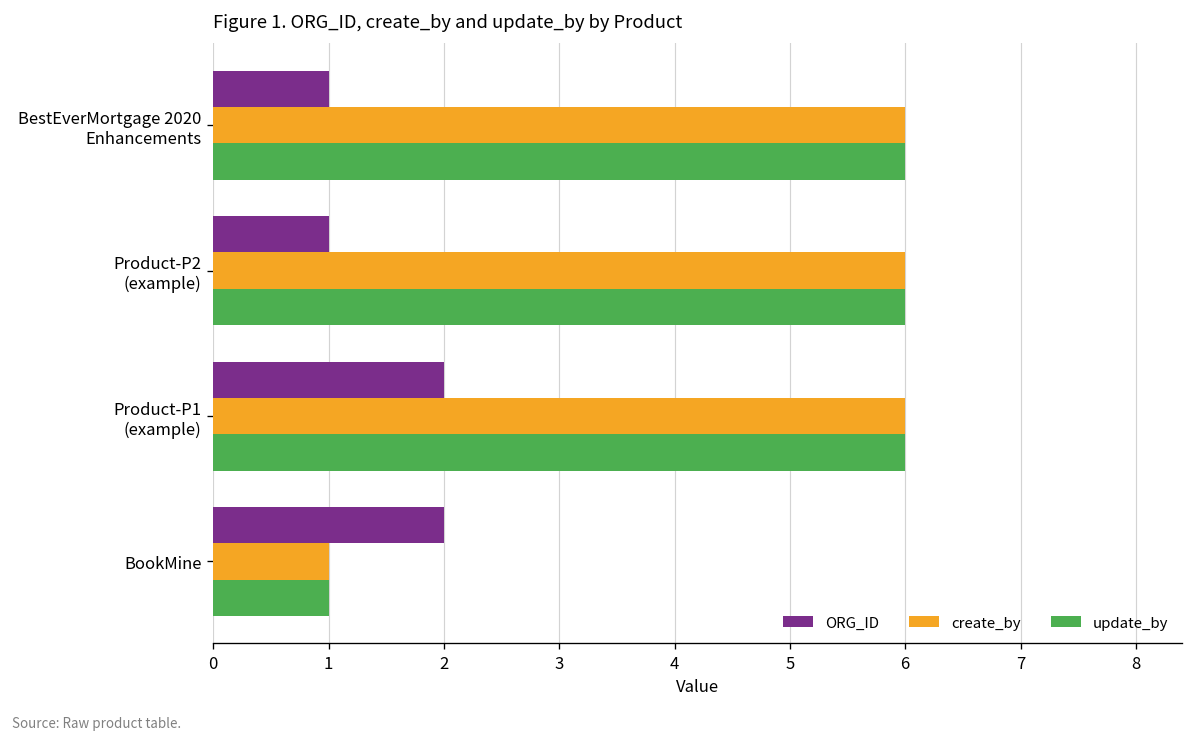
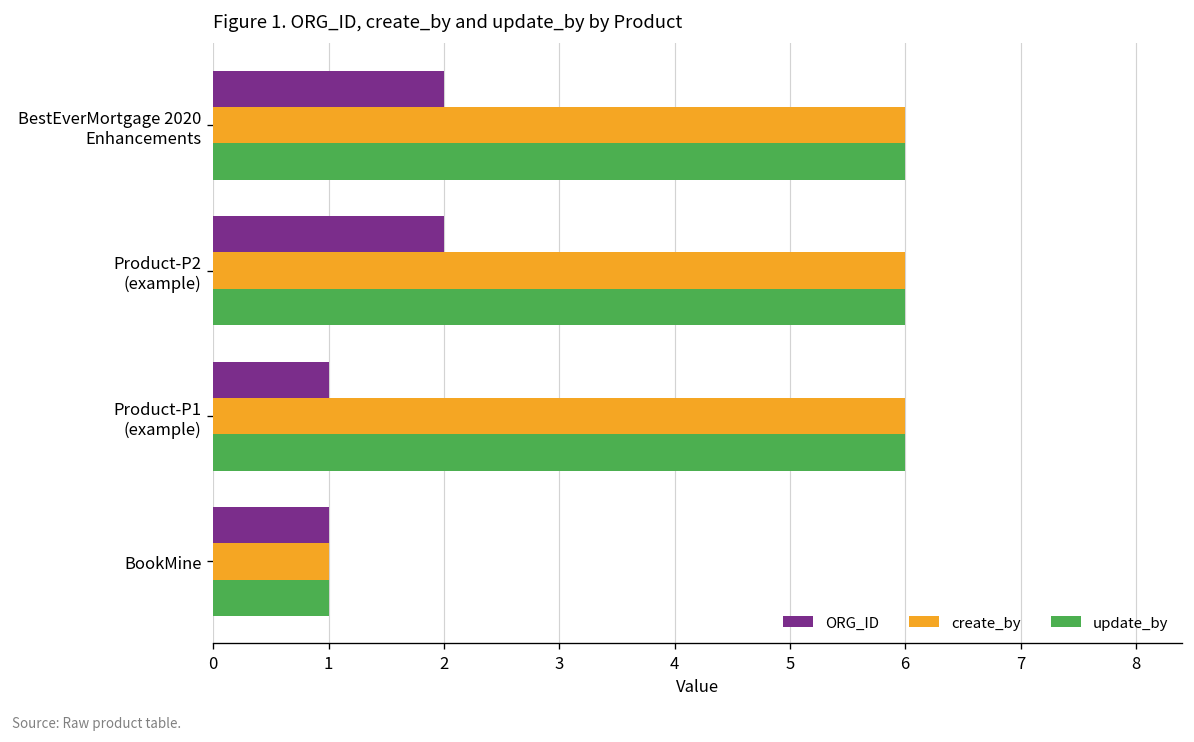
ORG_ID, BestEverMortgage 2020 Enhancements: 1 -> 2
ORG_ID, Product-P2 (example): 1 -> 2
ORG_ID, Product-P1 (example): 2 -> 1
ORG_ID, BookMine: 2 -> 1
